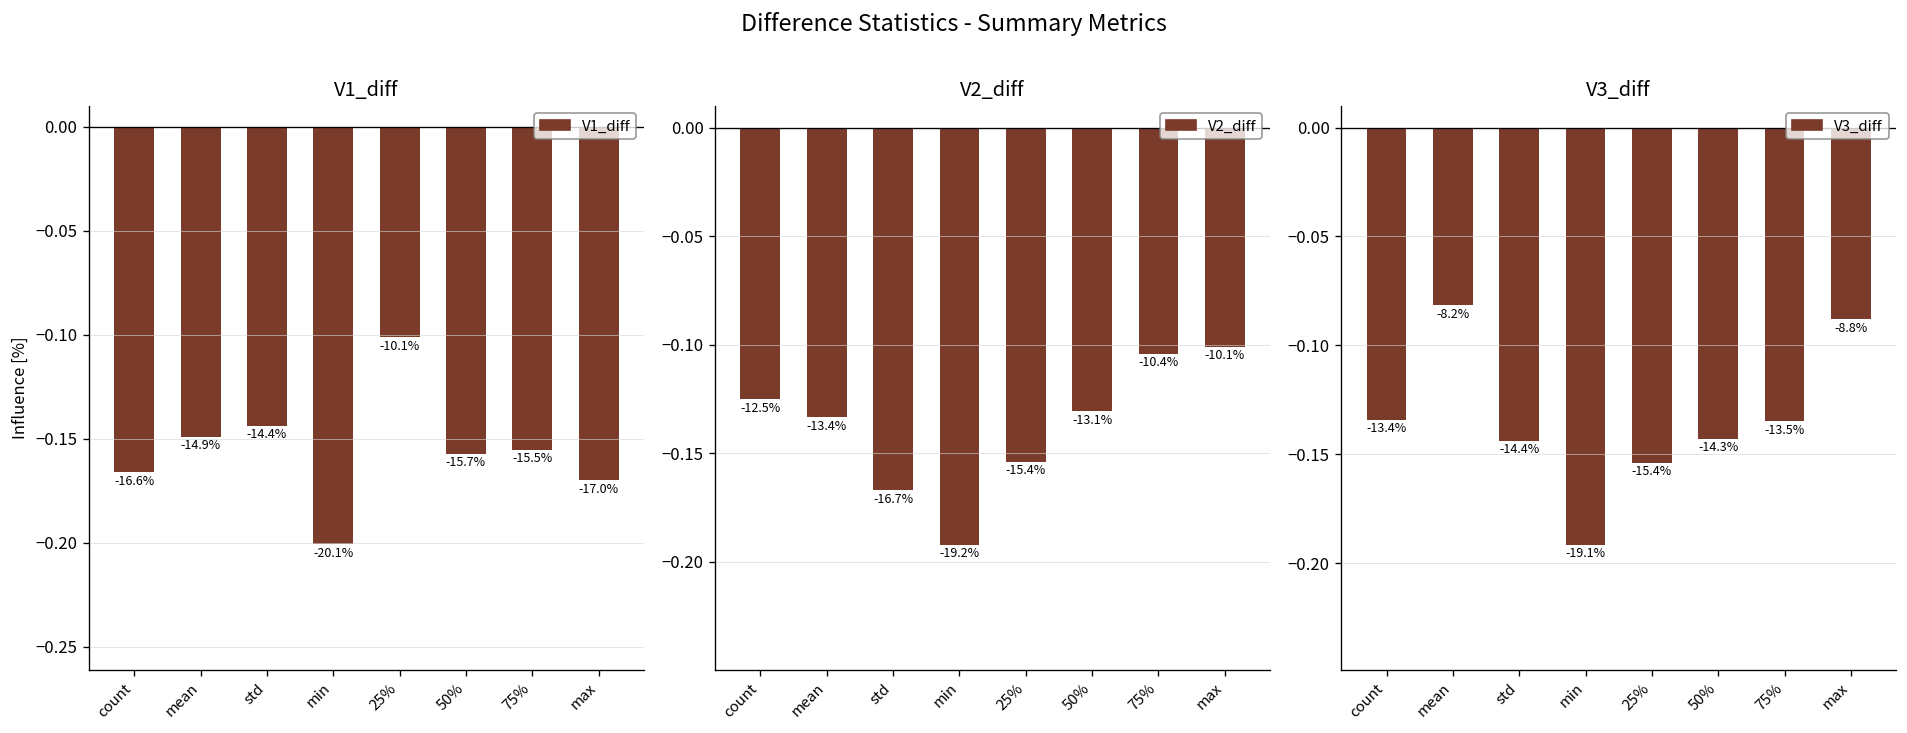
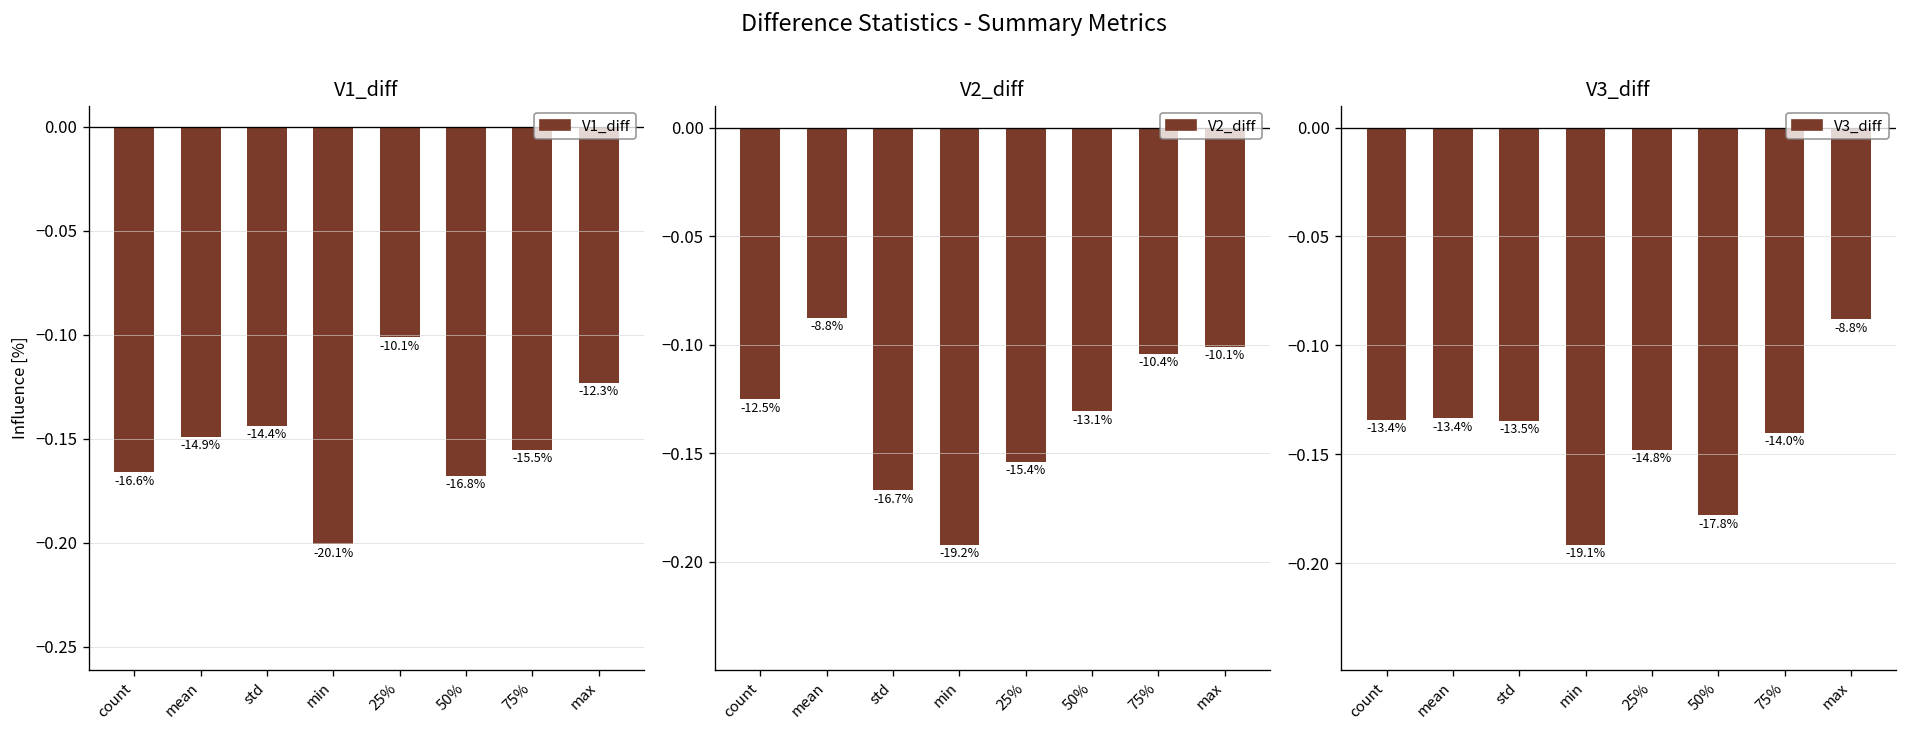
V1_diff, 50%: -15.7% -> -16.8%
V1_diff, max: -17.0% -> -12.3%
V2_diff, mean: -13.4% -> -8.8%
V3_diff, mean: -8.2% -> -13.4%
V3_diff, std: -14.4% -> -13.5%
V3_diff, 25%: -15.4% -> -14.8%
V3_diff, 50%: -14.3% -> -17.8%
V3_diff, 75%: -13.5% -> -14.0%
